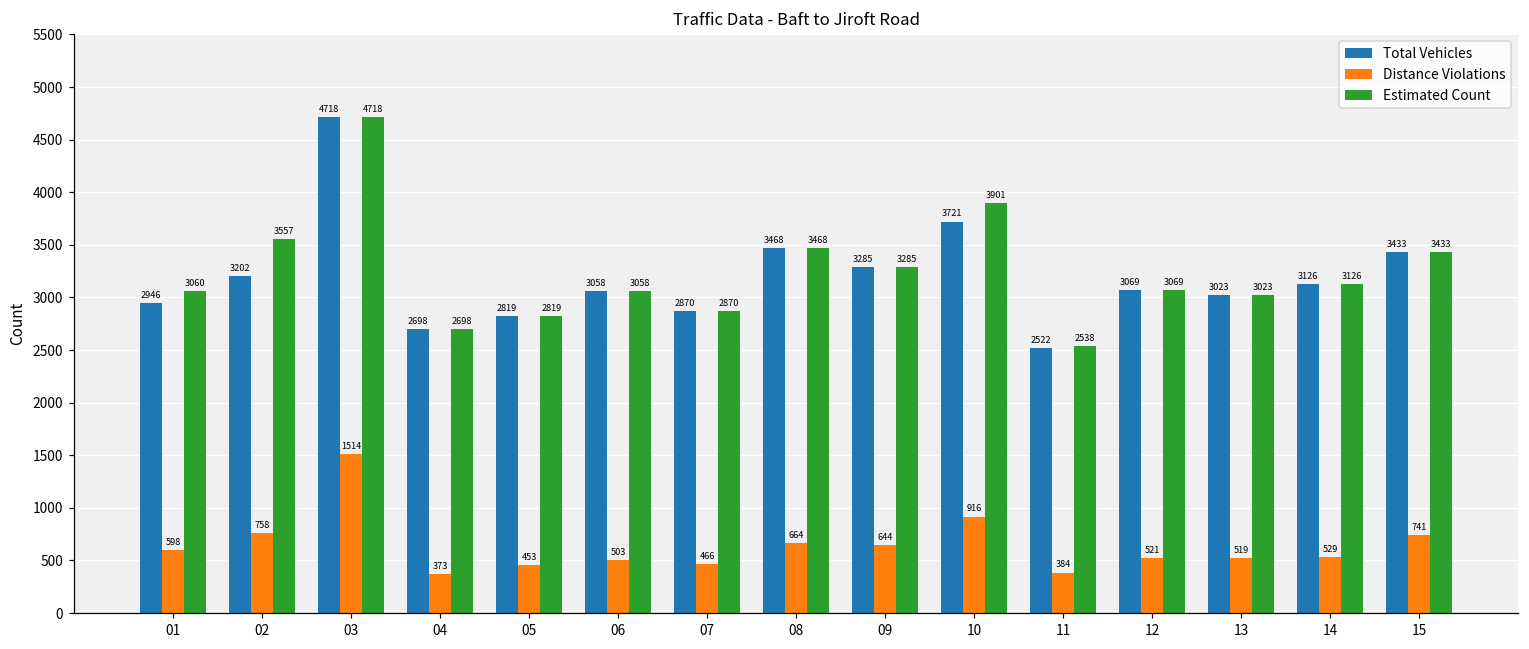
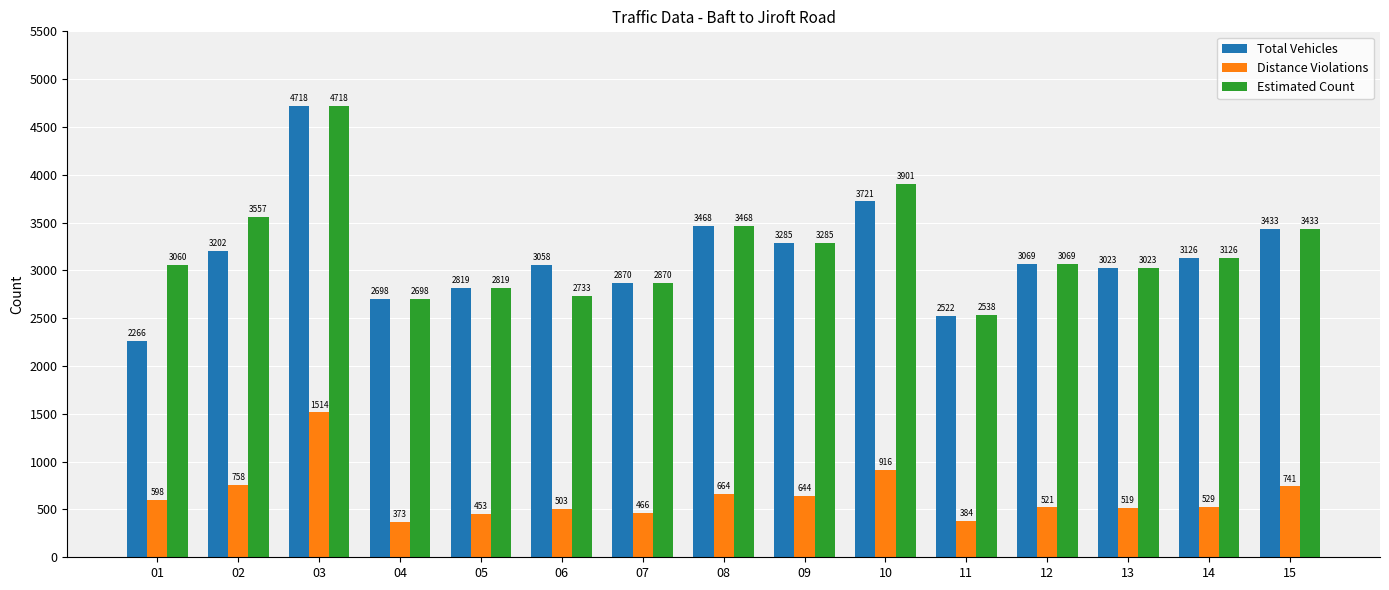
Total Vehicles, 01: 2946 -> 2266
Estimated Count, 06: 3058 -> 2733
